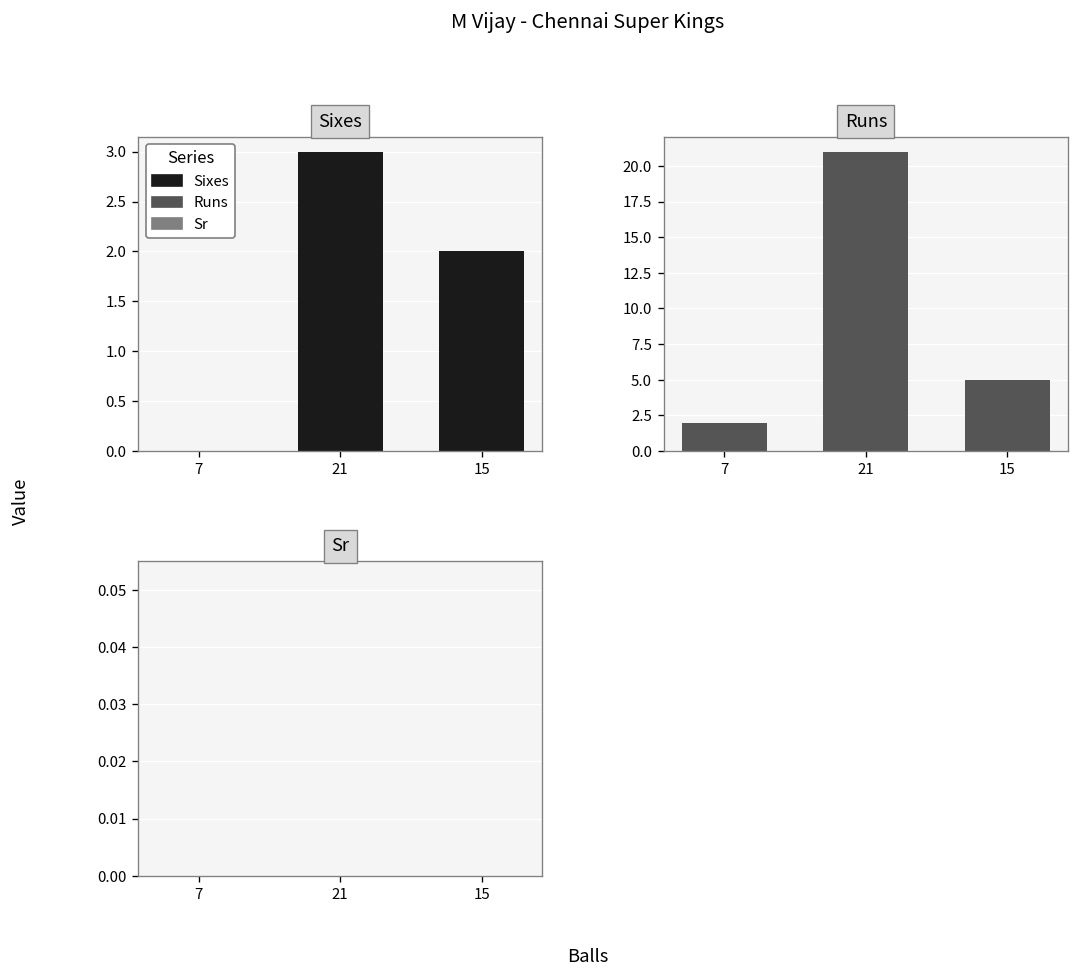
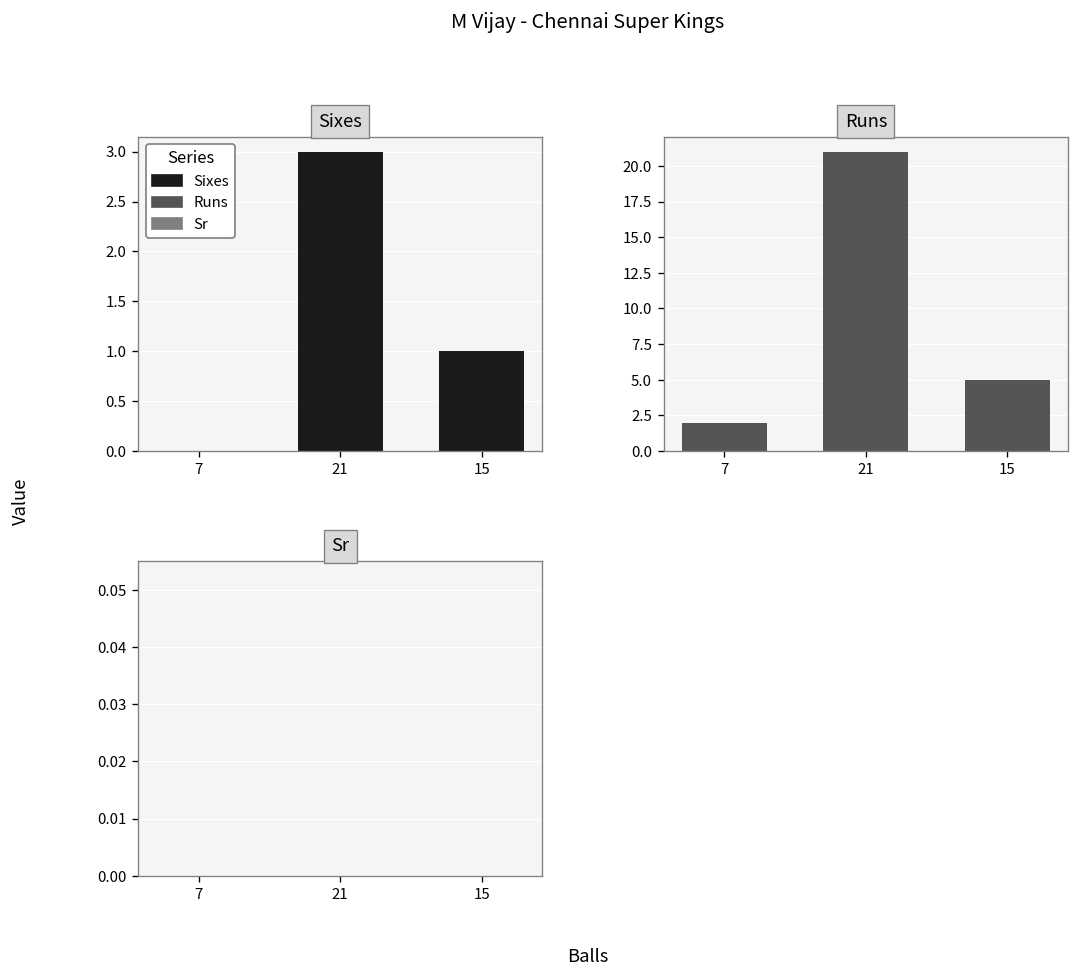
Sixes, 15: 2 -> 1
